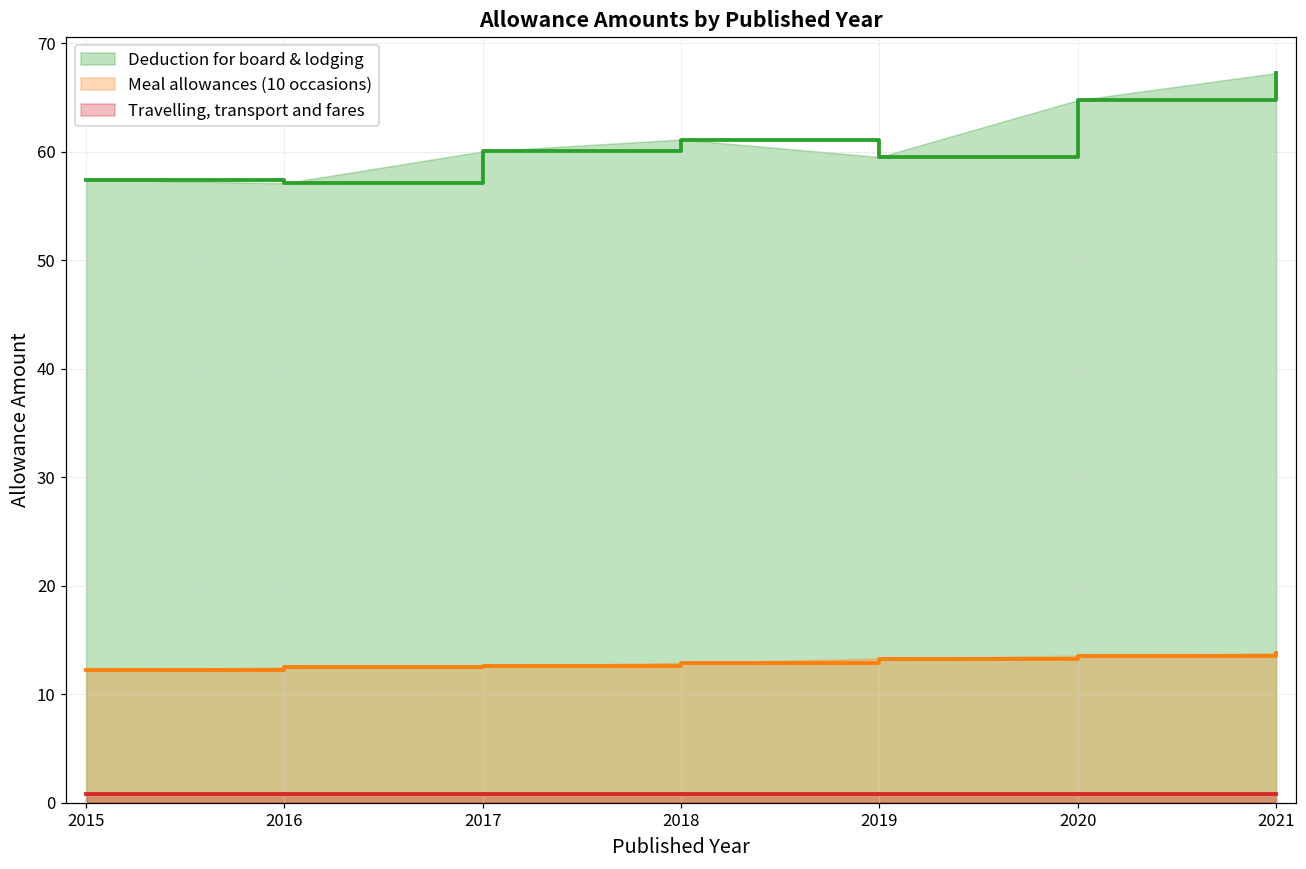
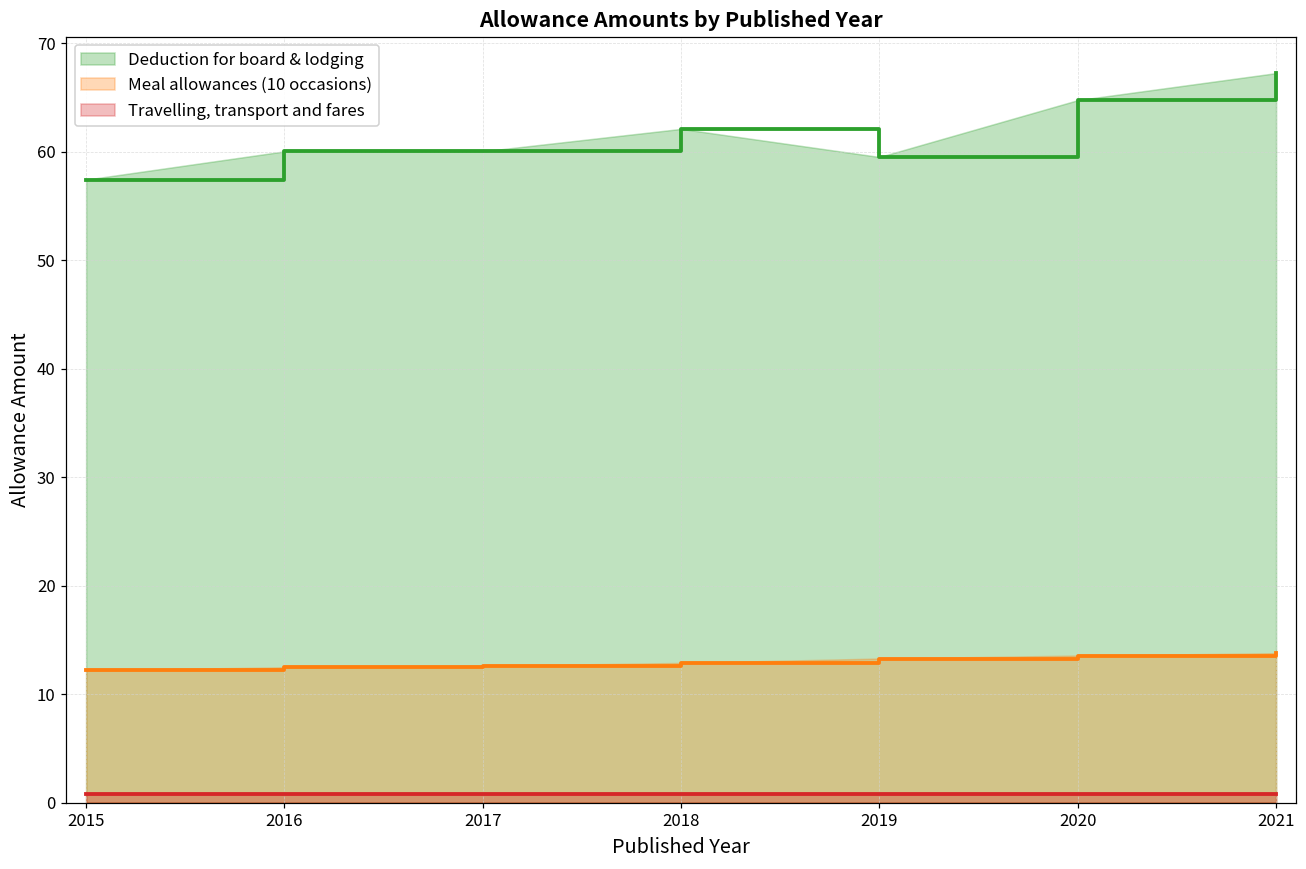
Deduction for board & lodging, 2016: 57 -> 60
Deduction for board & lodging, 2018: 61 -> 62
